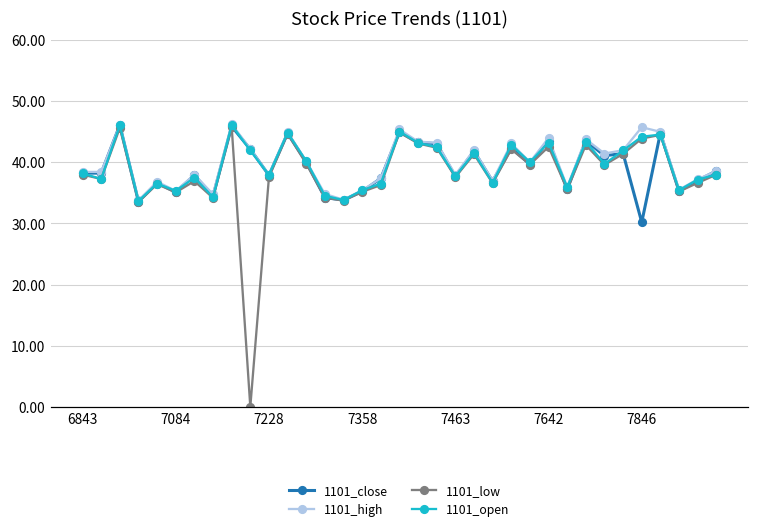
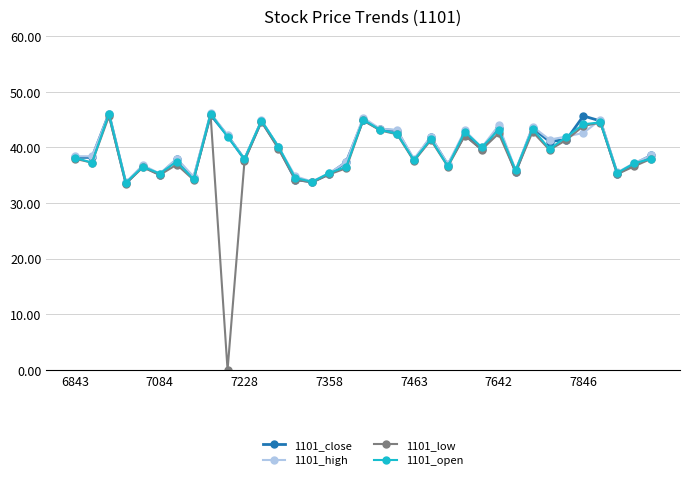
1101_close, 7846: 30 -> 46
1101_high, 7846: 46 -> 43
